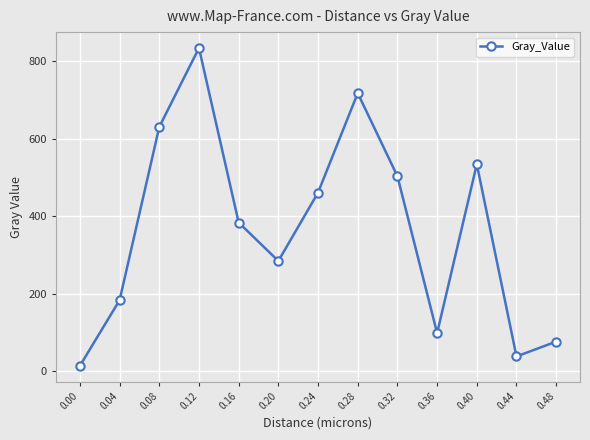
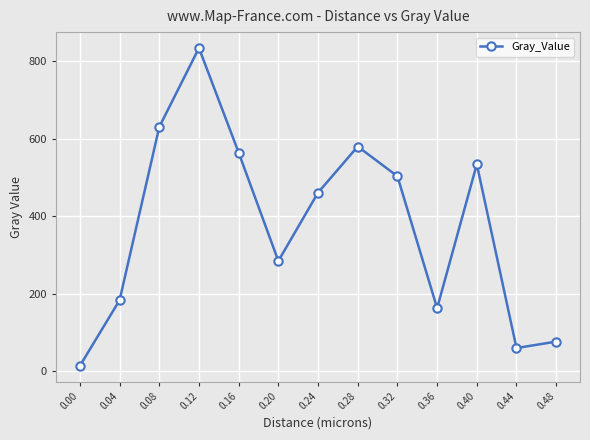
0.16: 380 -> 560
0.28: 720 -> 580
0.36: 100 -> 160
0.44: 40 -> 60
